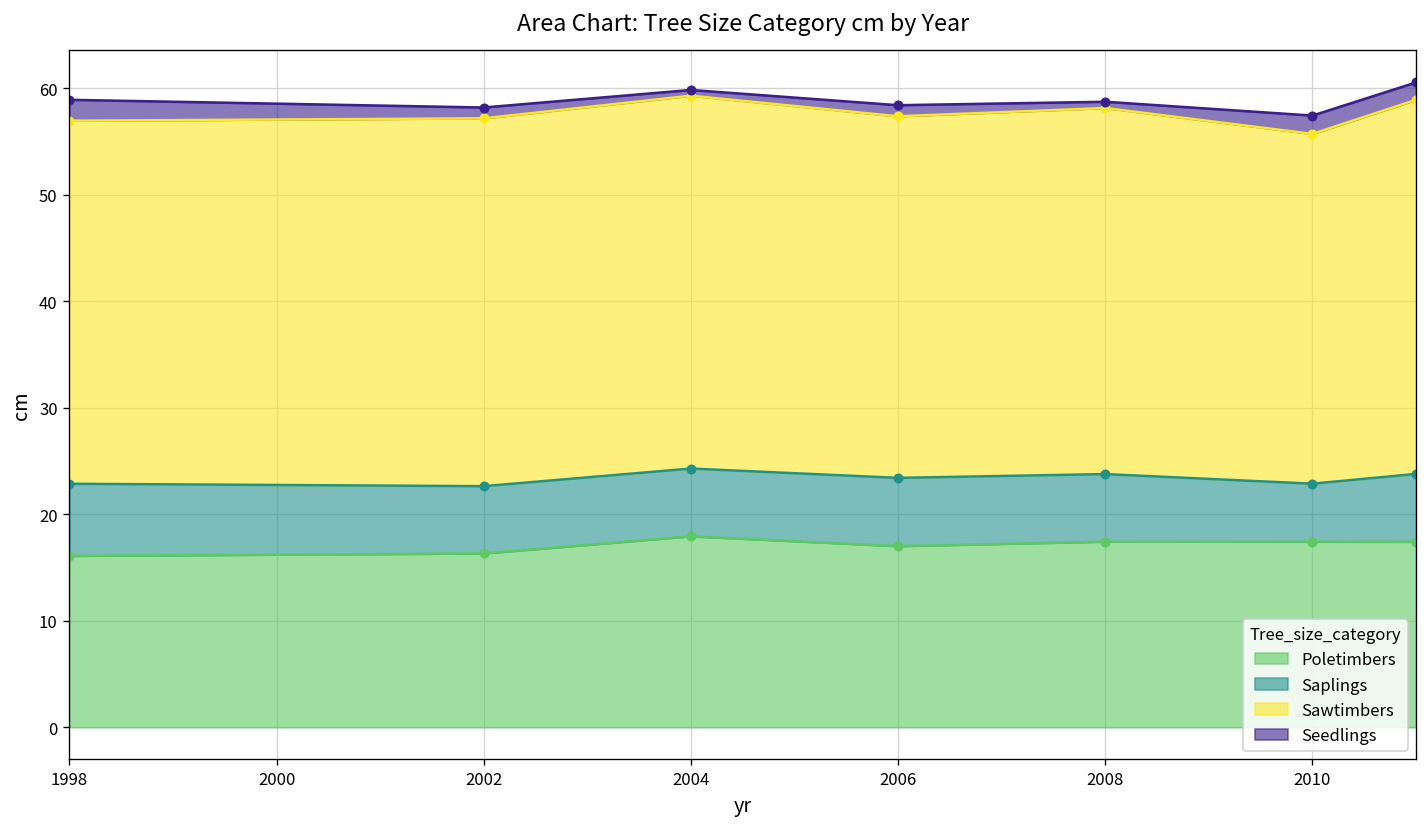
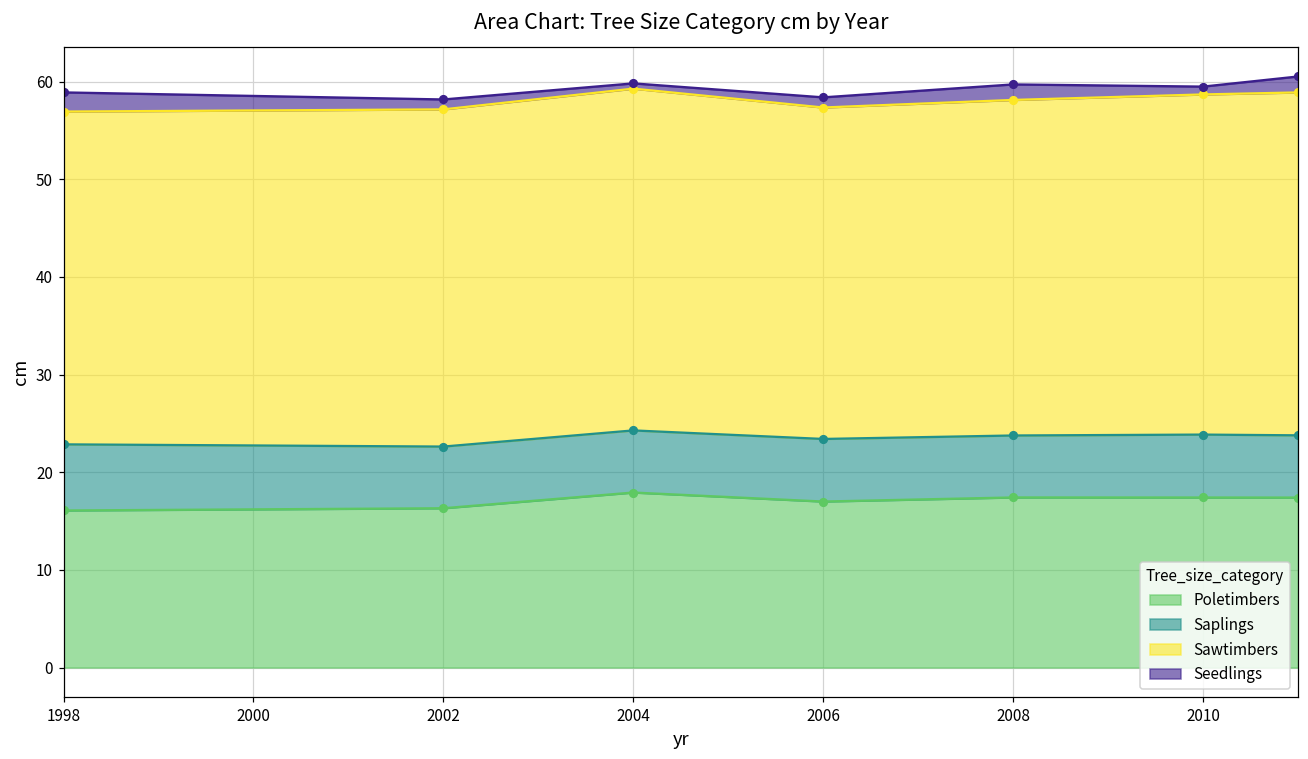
Seedlings, 2008: 1 -> 2
Saplings, 2010: 5 -> 6
Sawtimbers, 2010: 33 -> 35
Seedlings, 2010: 2 -> 1
